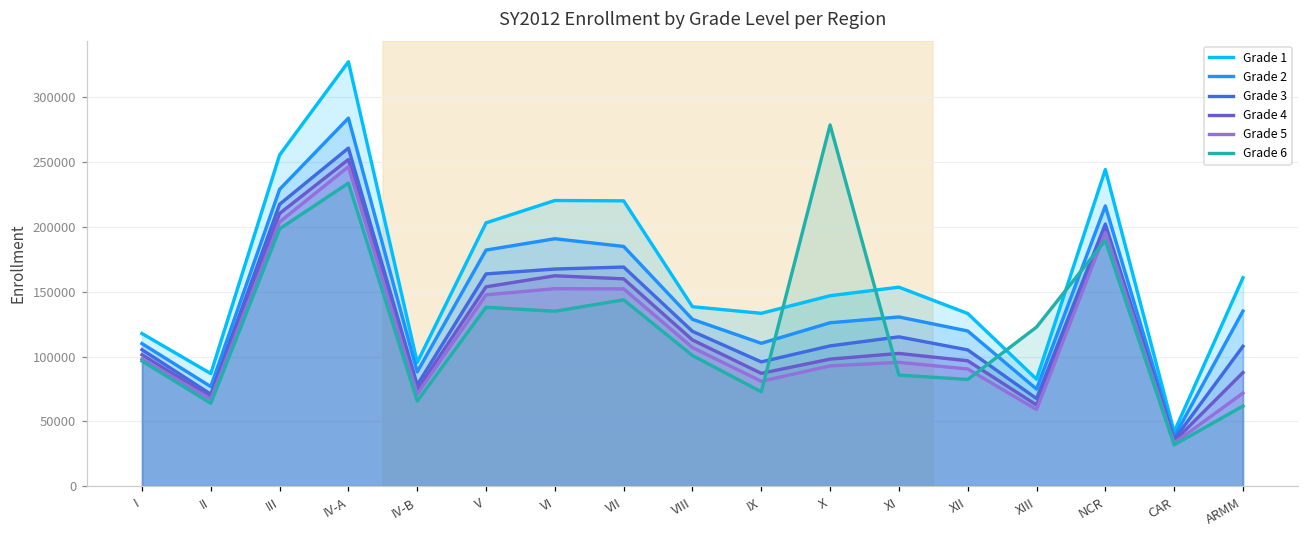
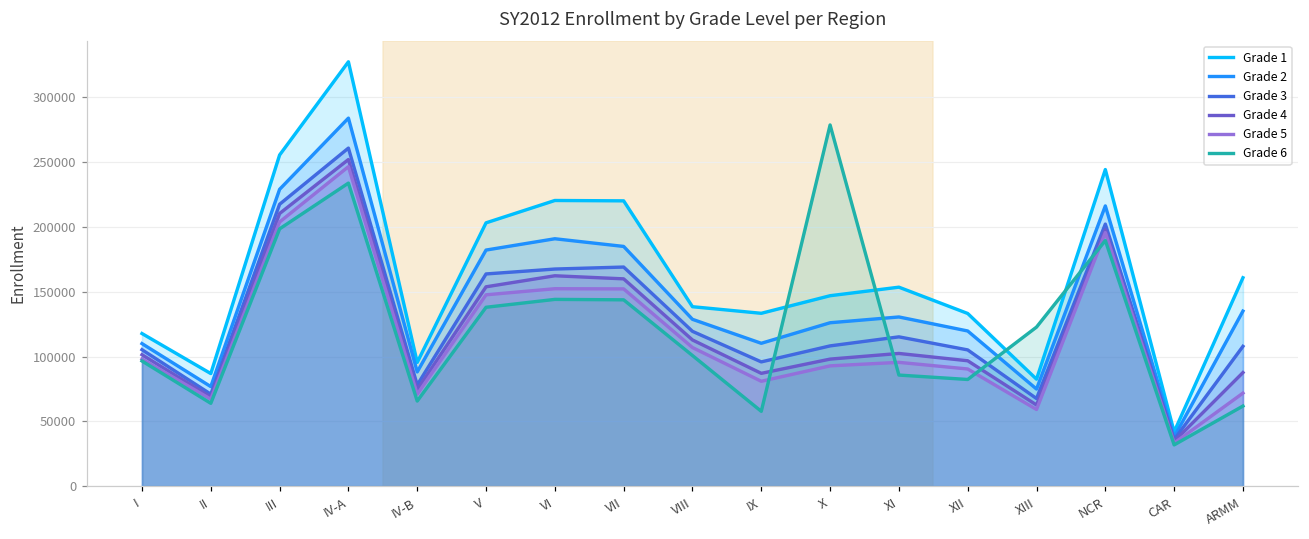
Grade 6, VI: 135000 -> 144000
Grade 6, IX: 73000 -> 58000
